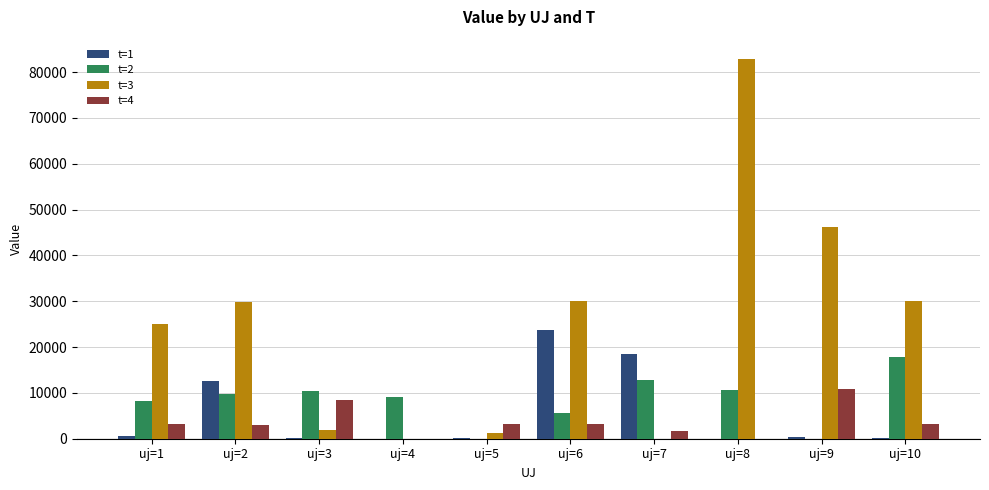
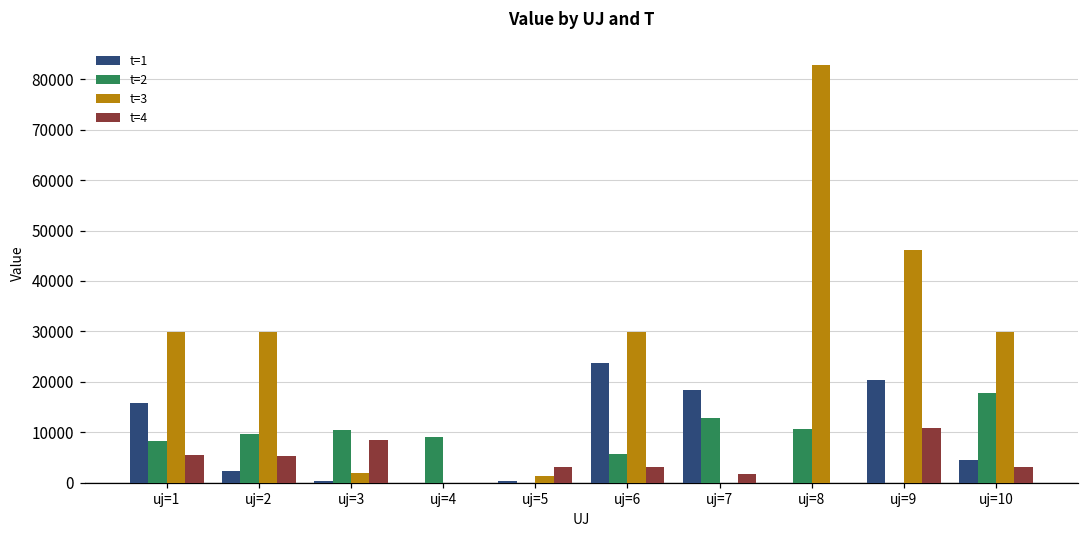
t=1, uj=1: 1000 -> 16000
t=3, uj=1: 25000 -> 30000
t=4, uj=1: 3000 -> 5000
t=1, uj=2: 13000 -> 2000
t=4, uj=2: 3000 -> 5000
t=1, uj=9: 0 -> 20000
t=1, uj=10: 0 -> 4000
